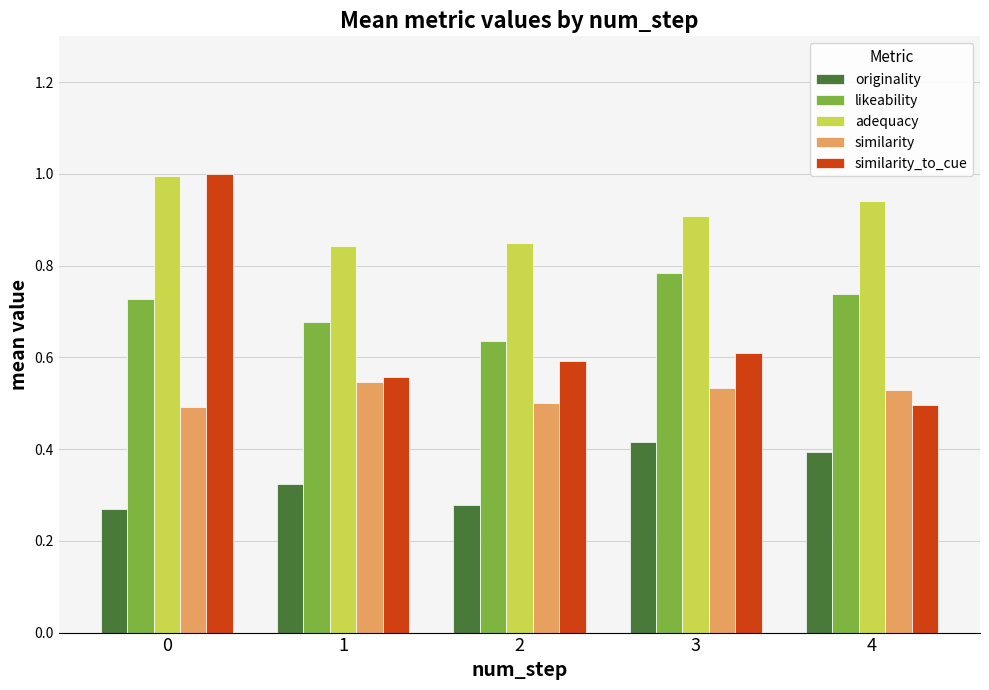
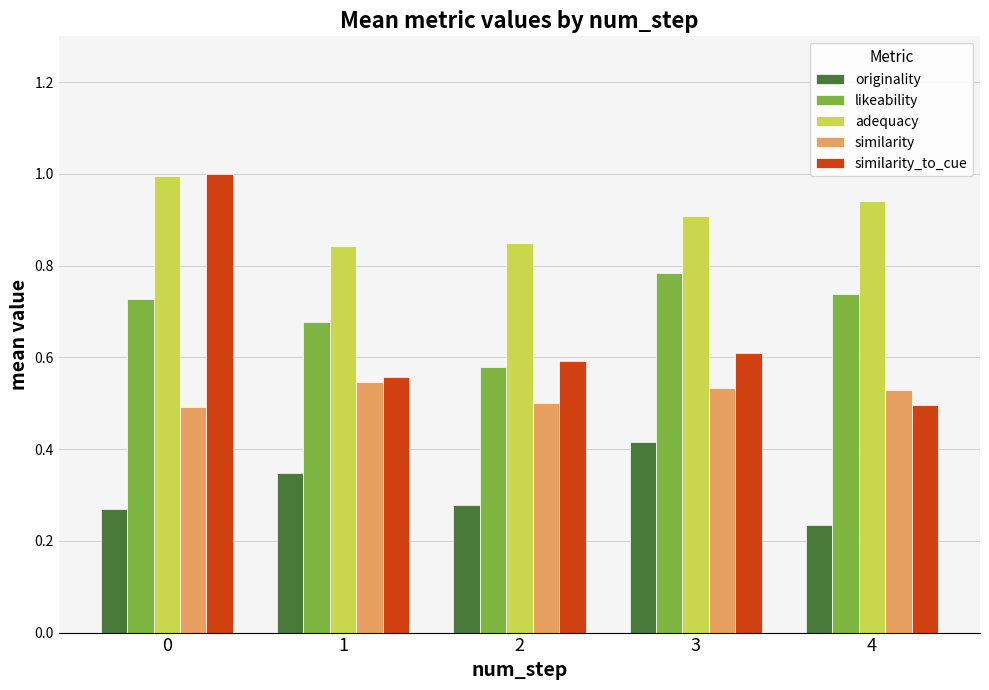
originality, 1: 0.32 -> 0.35
likeability, 2: 0.64 -> 0.58
originality, 4: 0.39 -> 0.23
